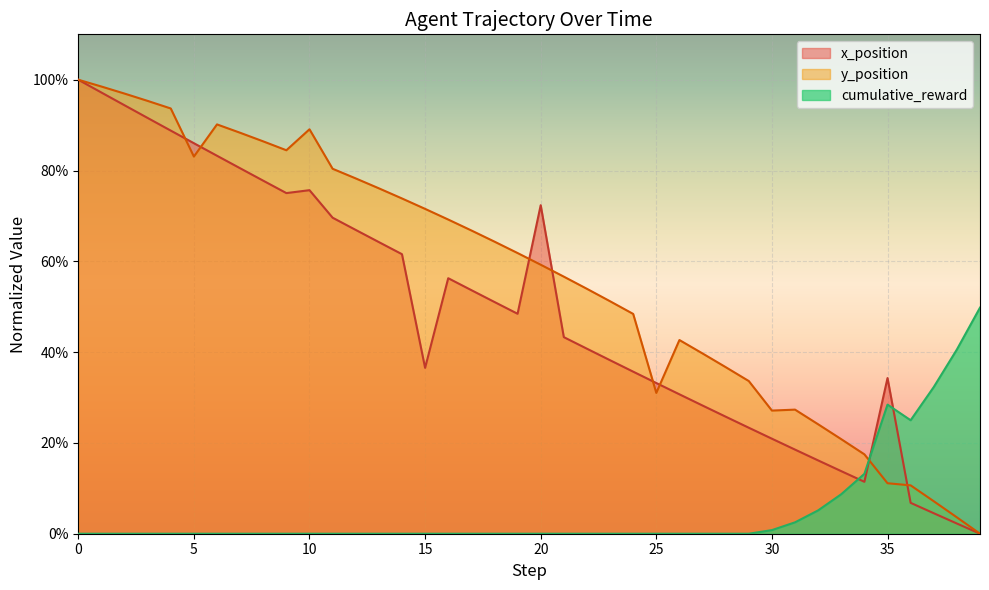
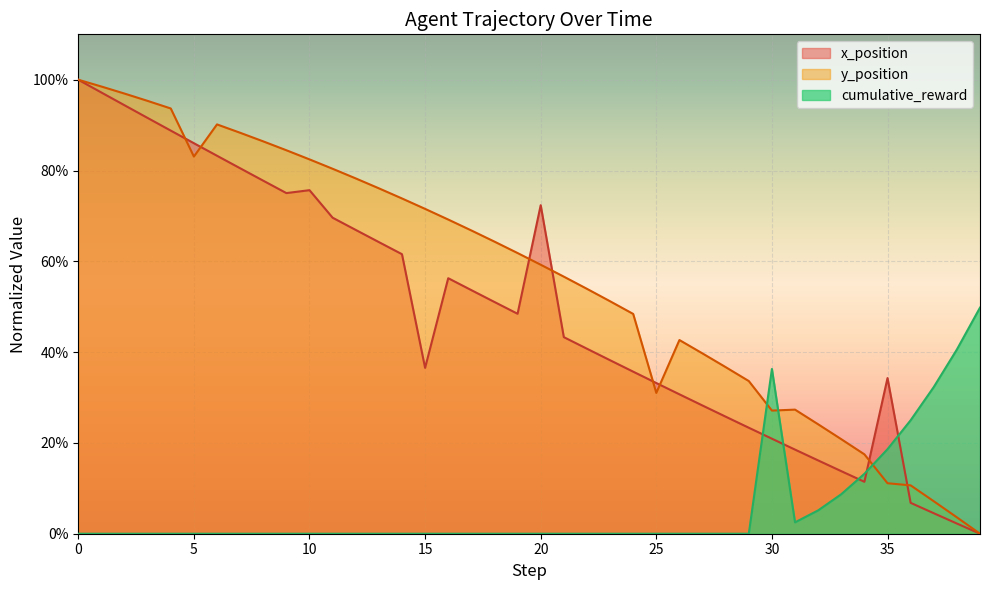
y_position, 10: 89% -> 82%
cumulative_reward, 30: 1% -> 36%
cumulative_reward, 35: 28% -> 19%
